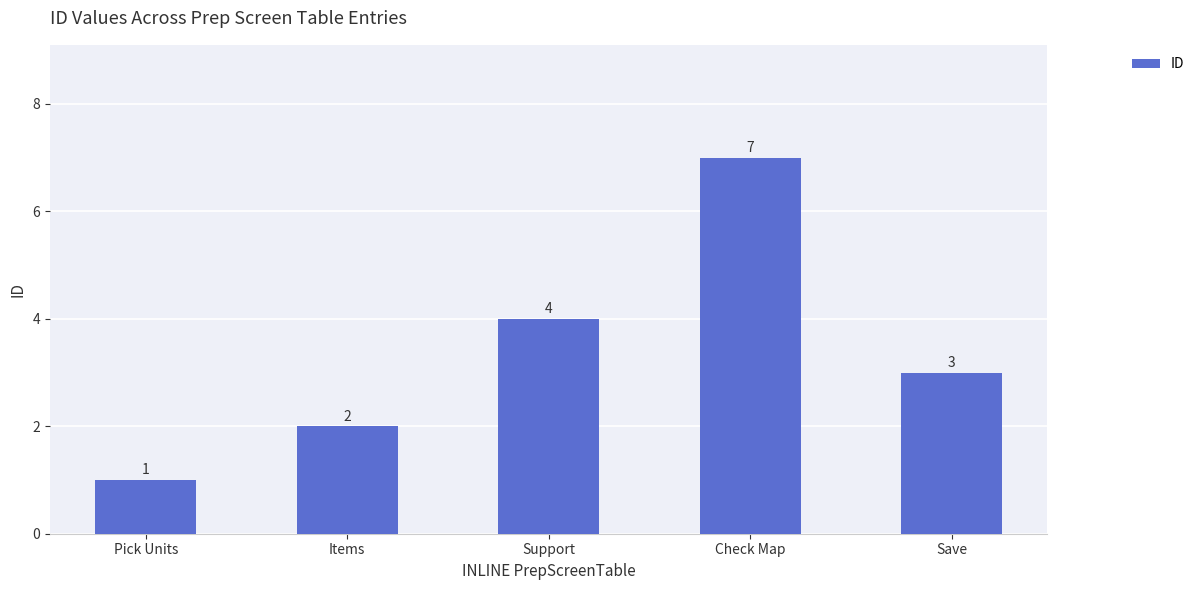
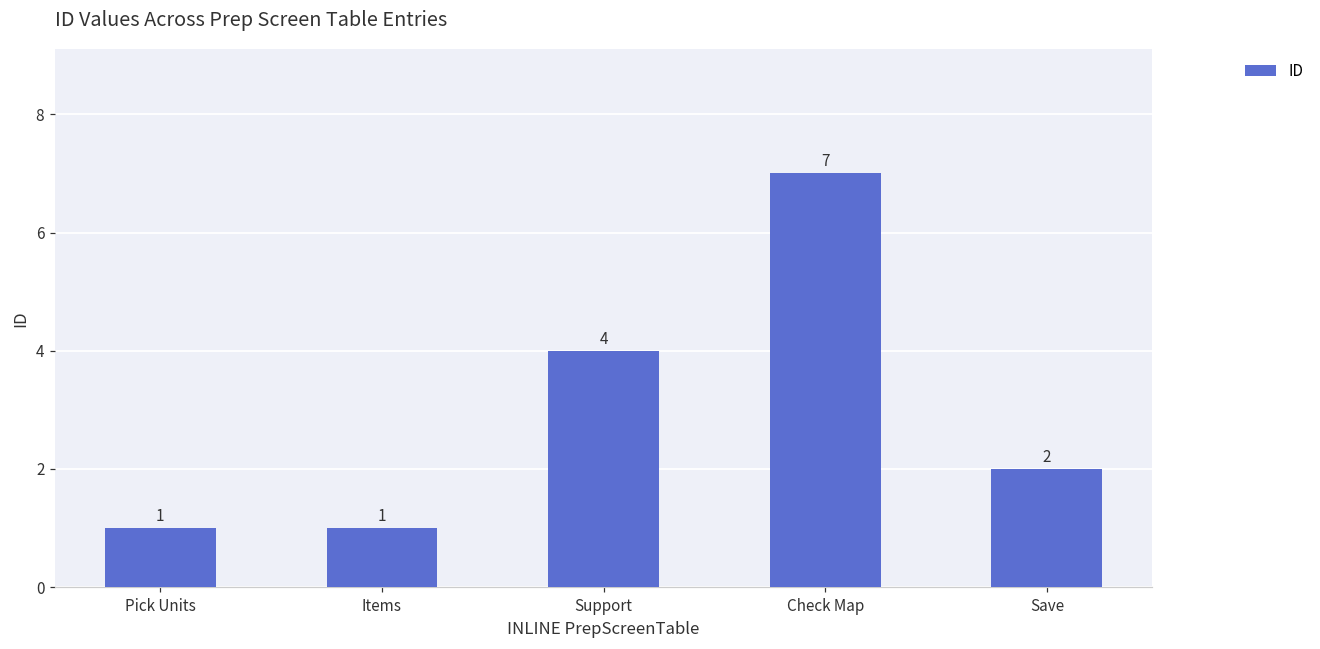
Items: 2 -> 1
Save: 3 -> 2
